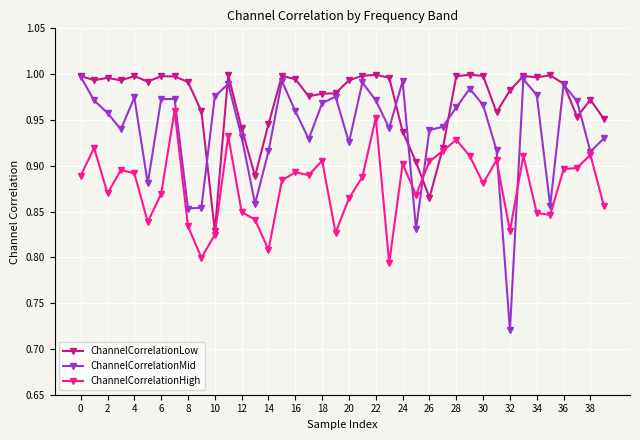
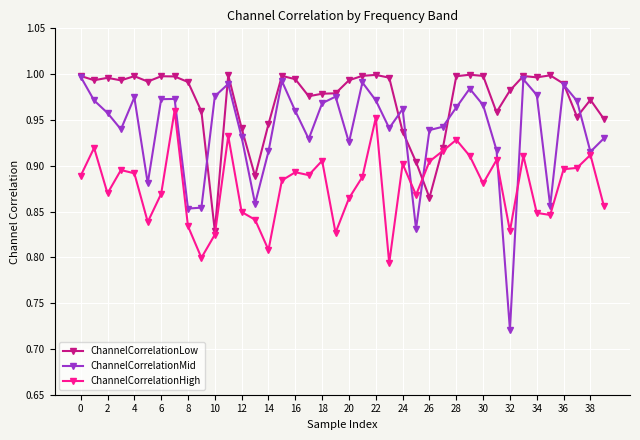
ChannelCorrelationMid, 24: 0.99 -> 0.96
